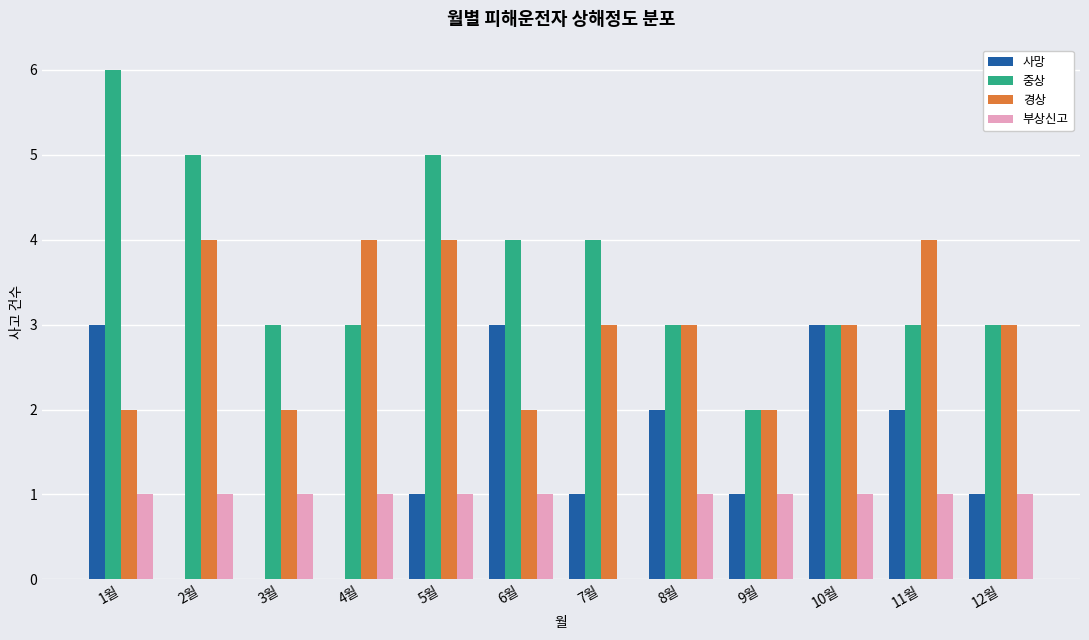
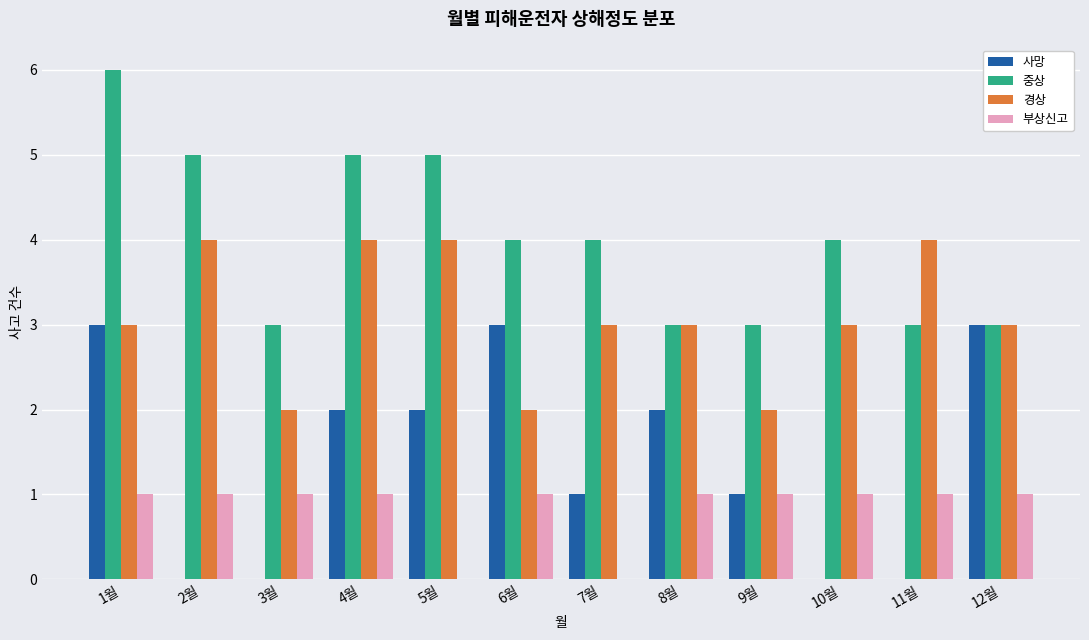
경상, 1월: 2 -> 3
사망, 4월: 0 -> 2
중상, 4월: 3 -> 5
사망, 5월: 1 -> 2
부상신고, 5월: 1 -> 0
중상, 9월: 2 -> 3
사망, 10월: 3 -> 0
중상, 10월: 3 -> 4
사망, 11월: 2 -> 0
사망, 12월: 1 -> 3
